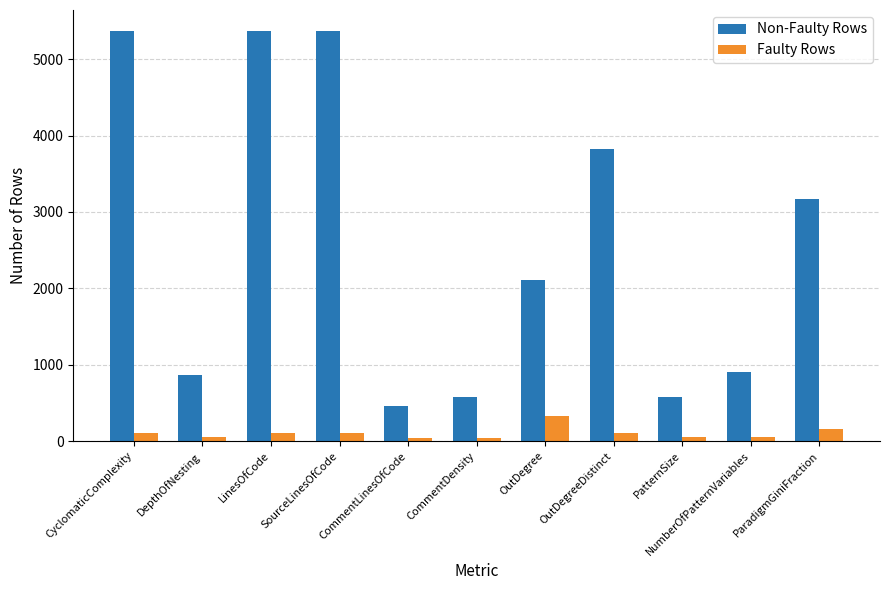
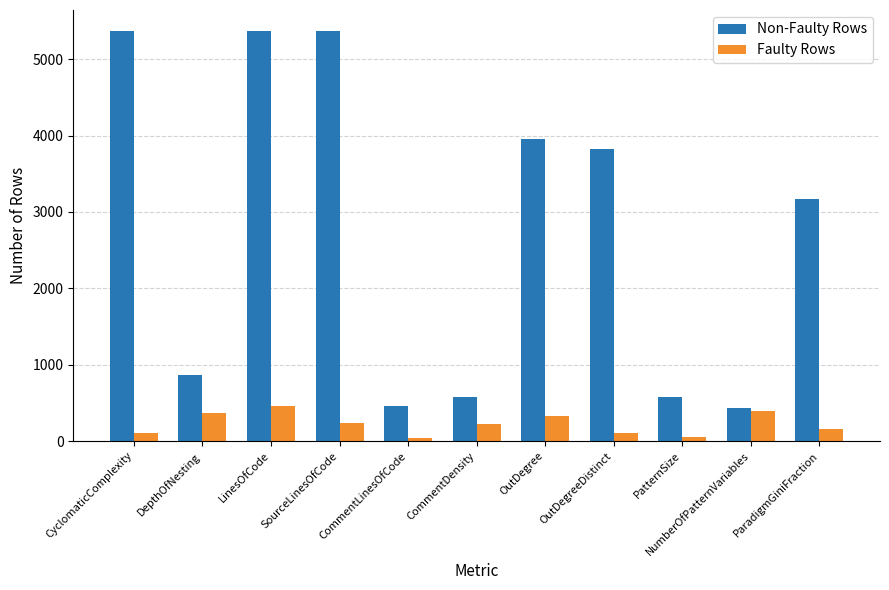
Faulty Rows, DepthOfNesting: 100 -> 400
Faulty Rows, LinesOfCode: 100 -> 500
Faulty Rows, SourceLinesOfCode: 100 -> 200
Faulty Rows, CommentDensity: 0 -> 200
Non-Faulty Rows, OutDegree: 2100 -> 4000
Non-Faulty Rows, NumberOfPatternVariables: 900 -> 400
Faulty Rows, NumberOfPatternVariables: 100 -> 400
